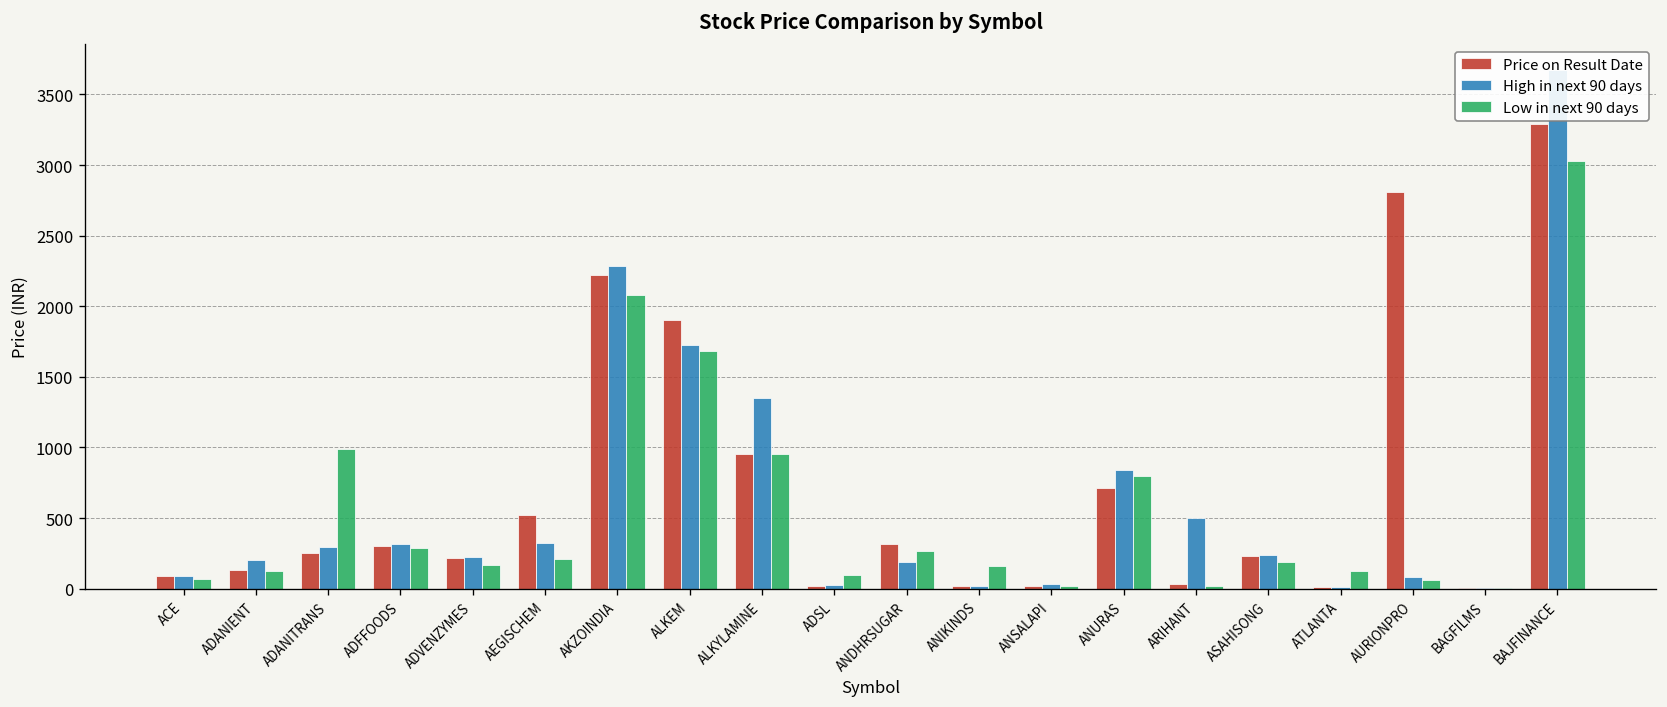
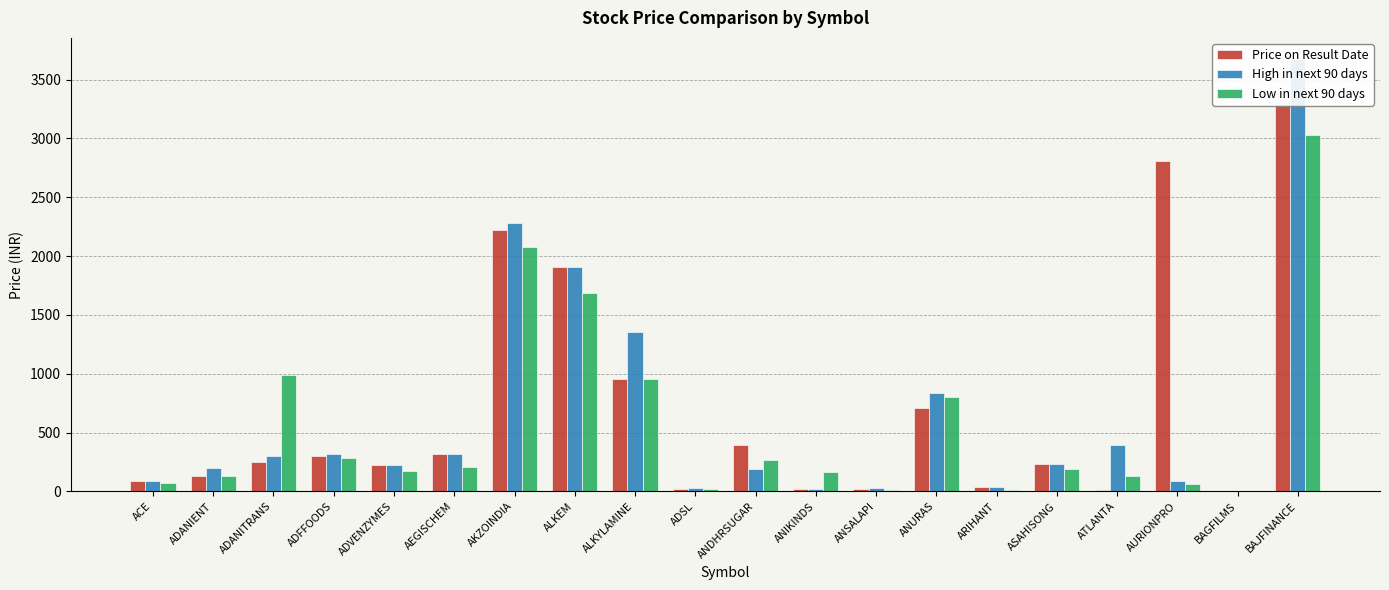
Price on Result Date, AEGISCHEM: 520 -> 320
High in next 90 days, ALKEM: 1730 -> 1900
Low in next 90 days, ADSL: 100 -> 20
Price on Result Date, ANDHRSUGAR: 320 -> 390
High in next 90 days, ARIHANT: 500 -> 30
High in next 90 days, ATLANTA: 10 -> 390
